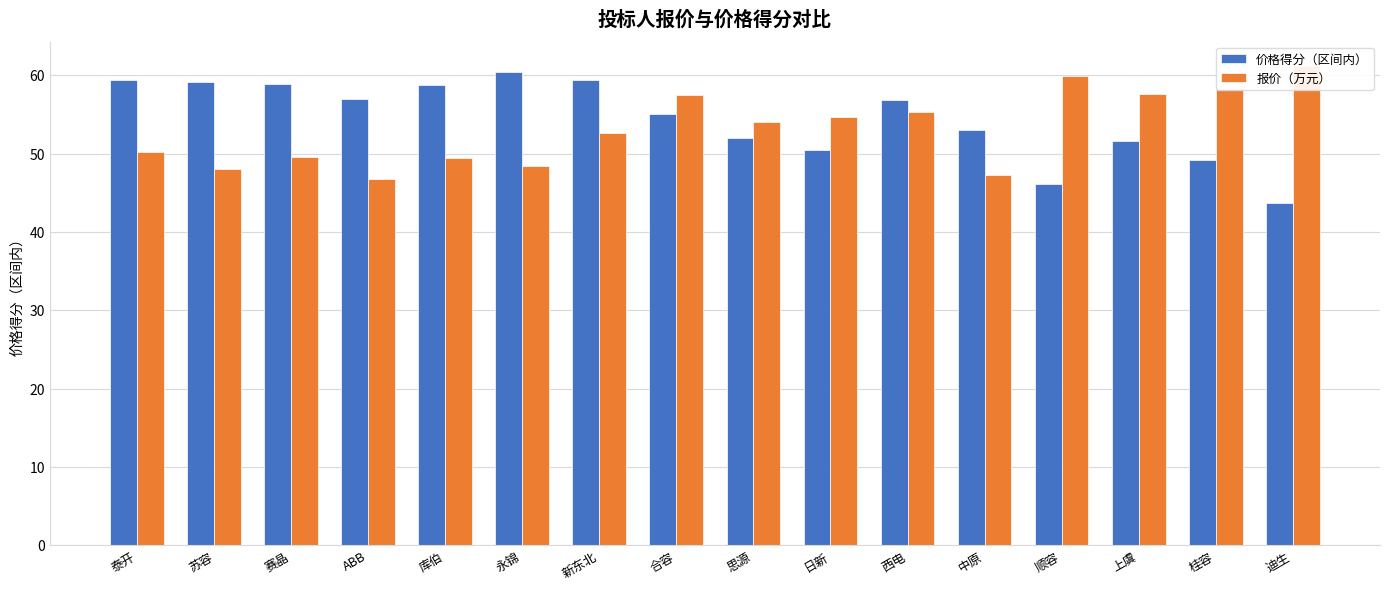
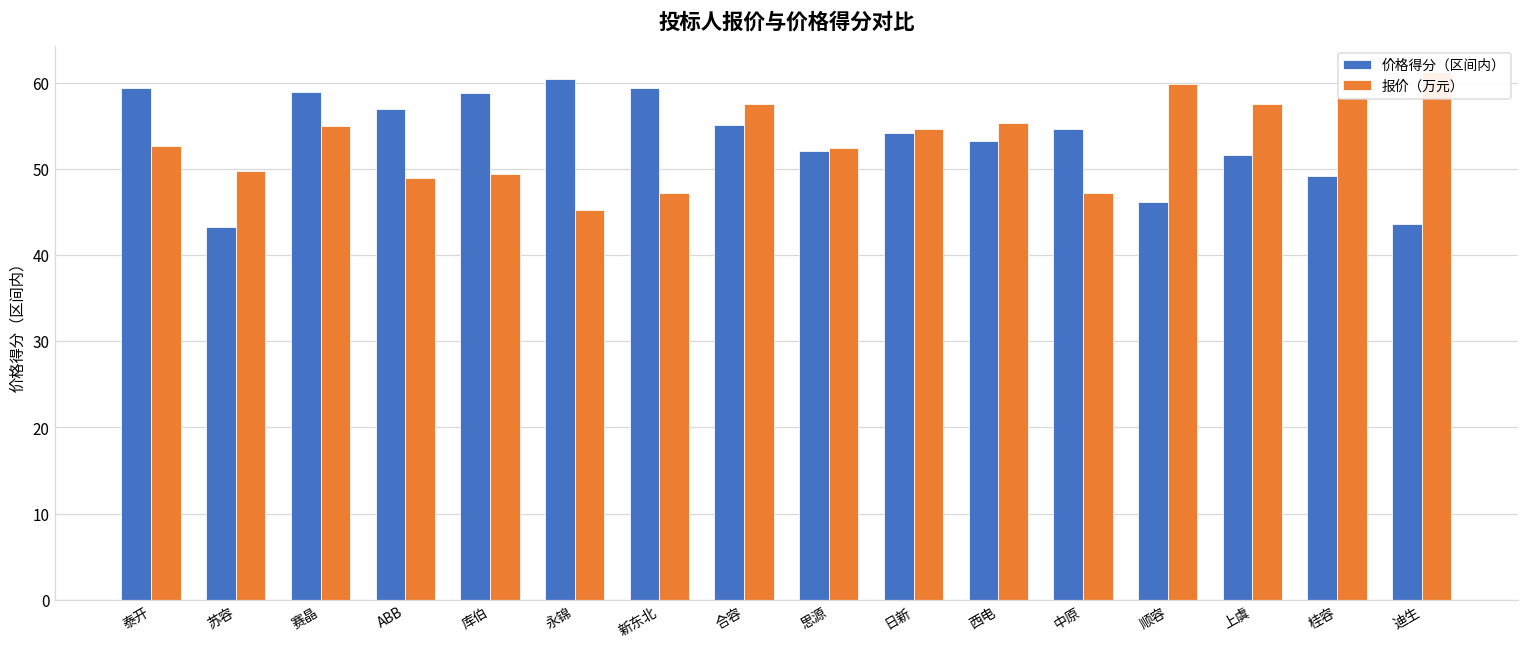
报价（万元）, 泰开: 50 -> 53
价格得分（区间内）, 苏容: 59 -> 43
报价（万元）, 苏容: 48 -> 50
报价（万元）, 赛晶: 50 -> 55
报价（万元）, ABB: 47 -> 49
报价（万元）, 永锦: 48 -> 45
报价（万元）, 新东北: 53 -> 47
报价（万元）, 思源: 54 -> 52
价格得分（区间内）, 日新: 51 -> 54
价格得分（区间内）, 西电: 57 -> 53
价格得分（区间内）, 中原: 53 -> 55
